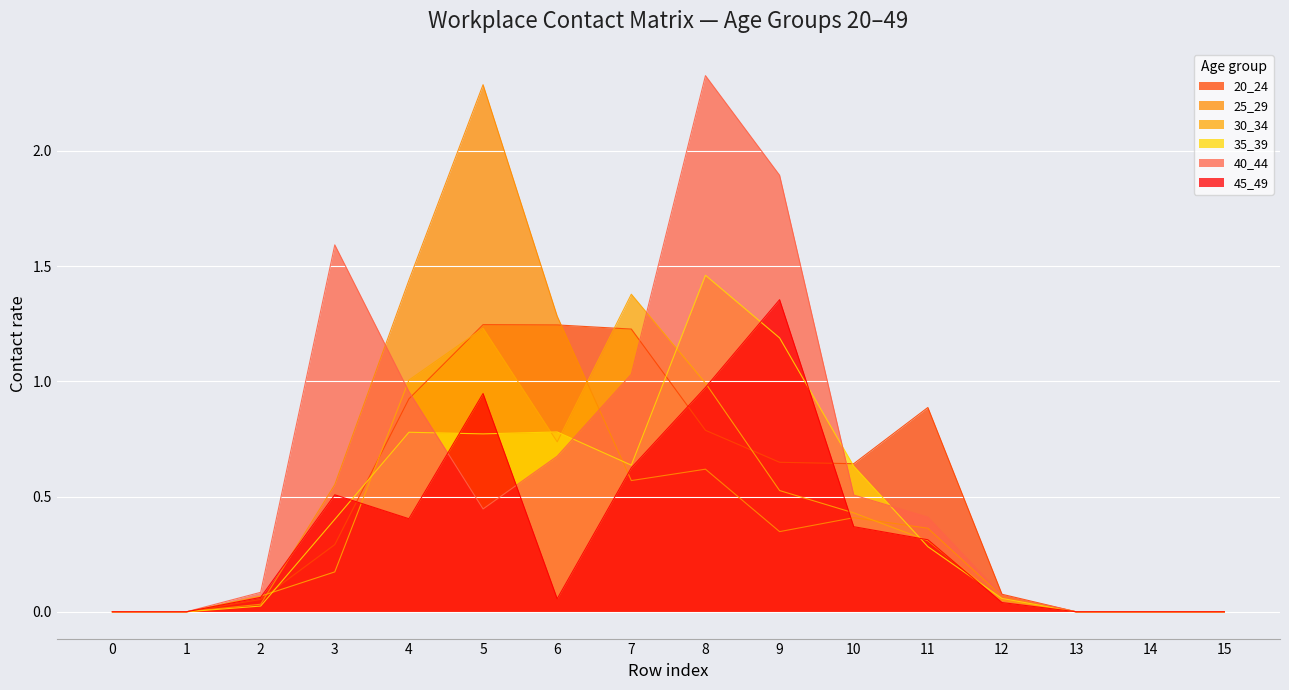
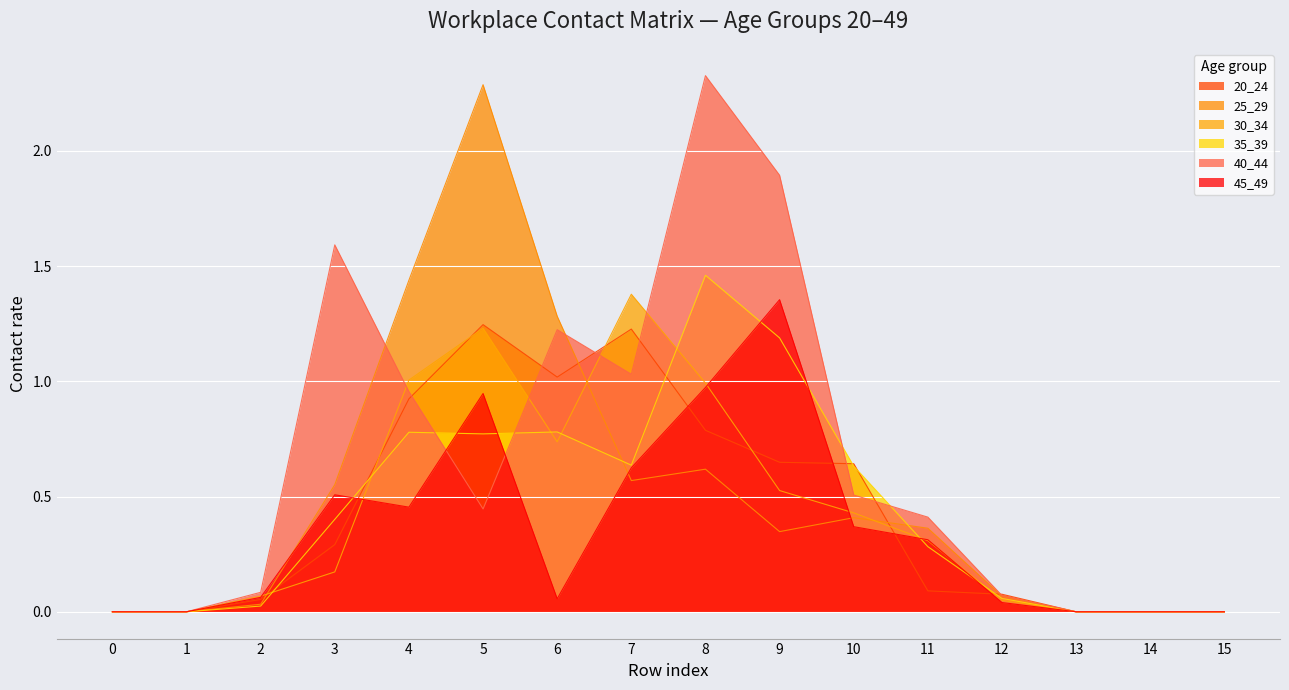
45_49, 4: 0.40 -> 0.45
20_24, 6: 1.25 -> 1.02
40_44, 6: 0.68 -> 1.22
20_24, 11: 0.89 -> 0.09
